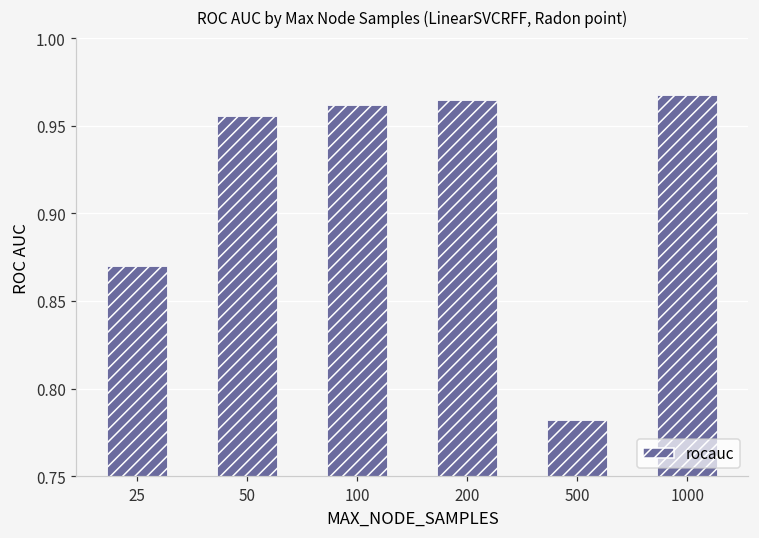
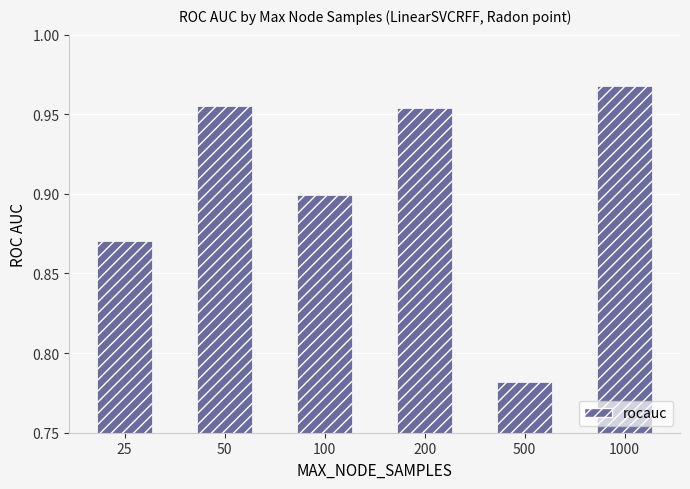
100: 0.962 -> 0.899
200: 0.965 -> 0.954
